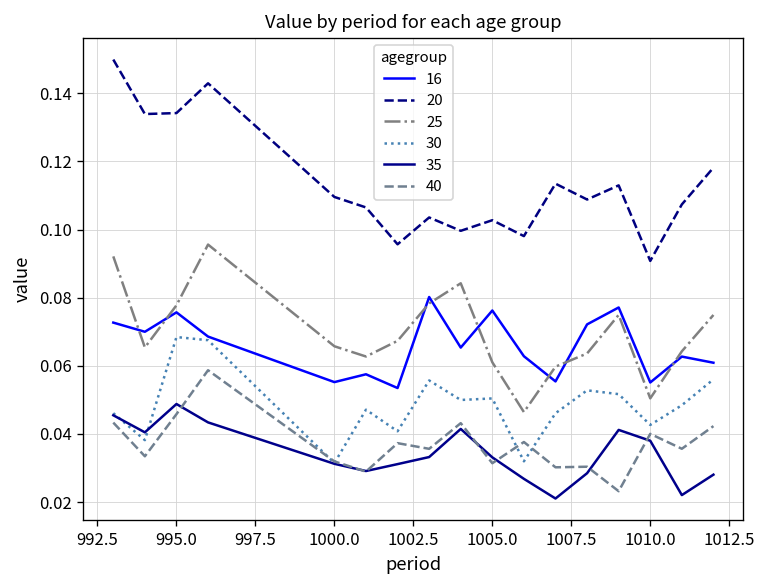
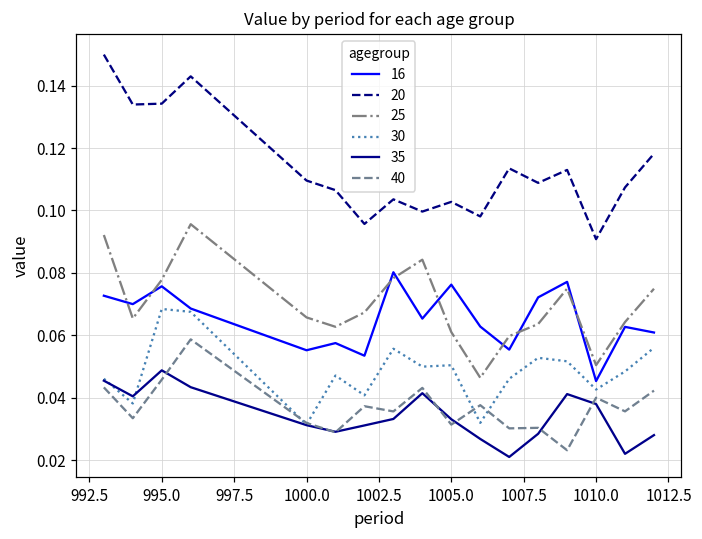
16, 1010.0: 0.055 -> 0.045
